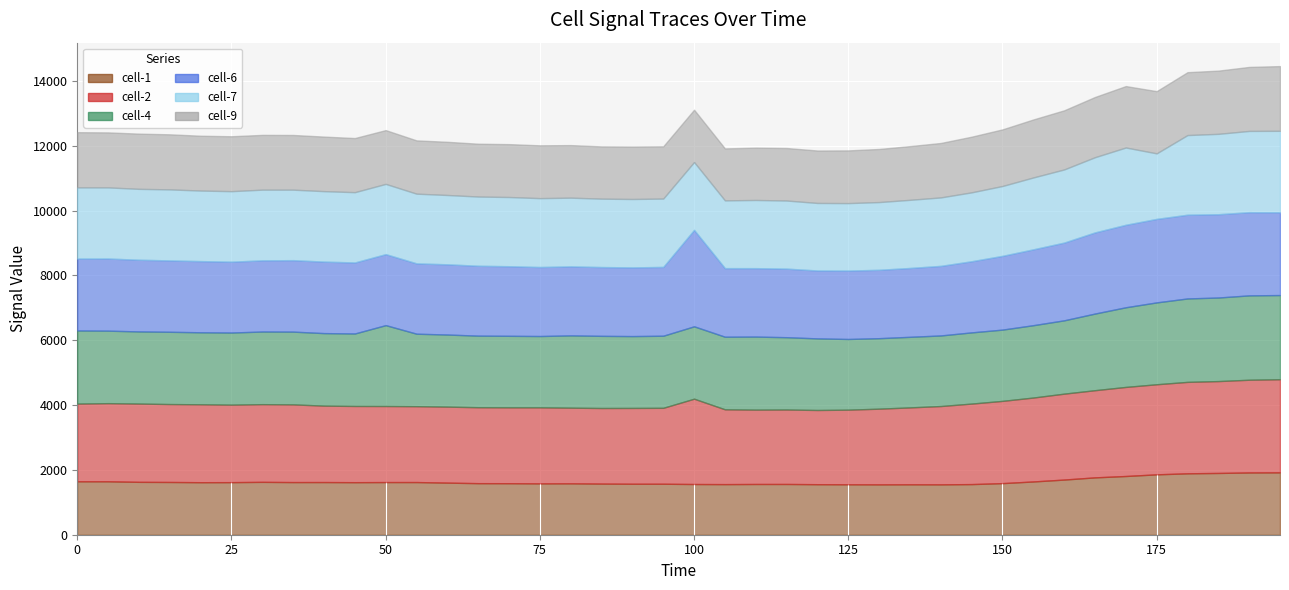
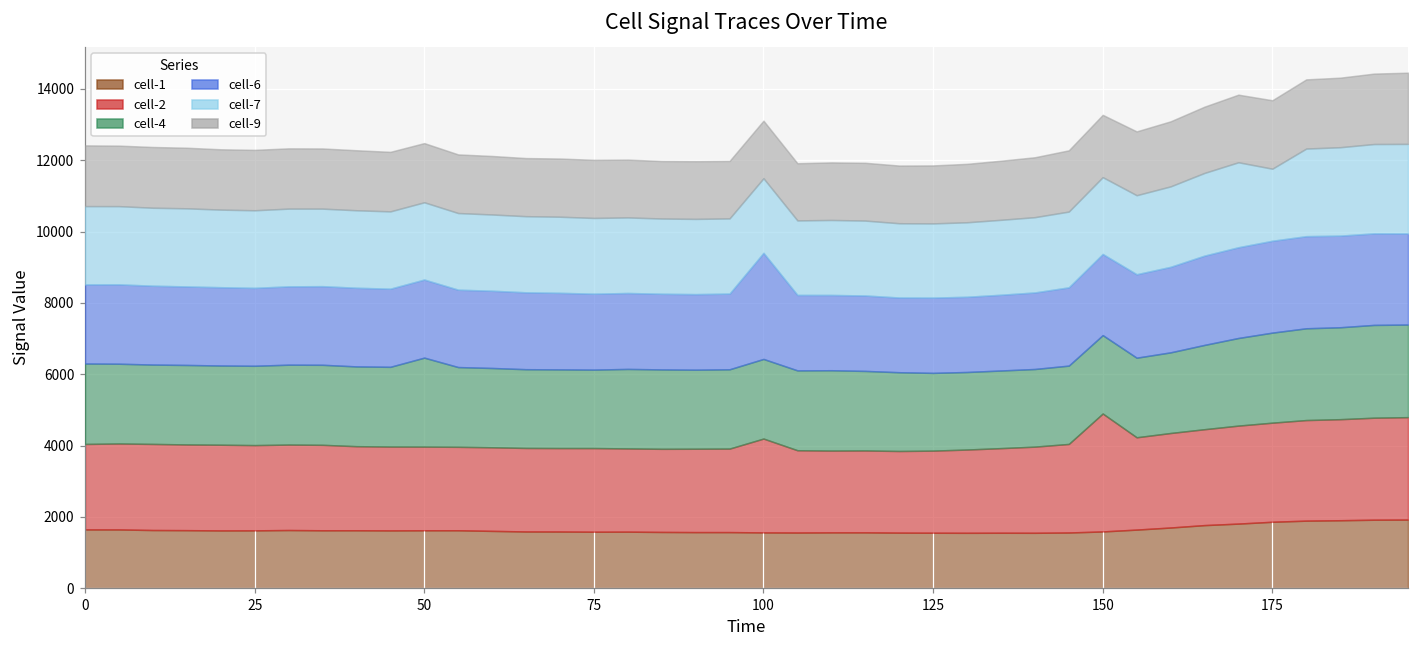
cell-2, 150: 2500 -> 3300
